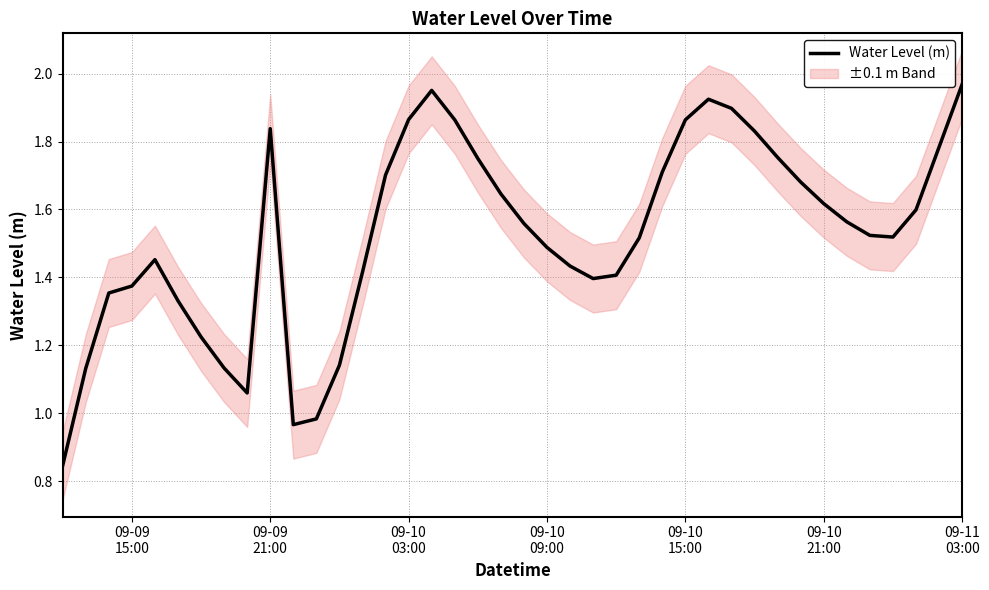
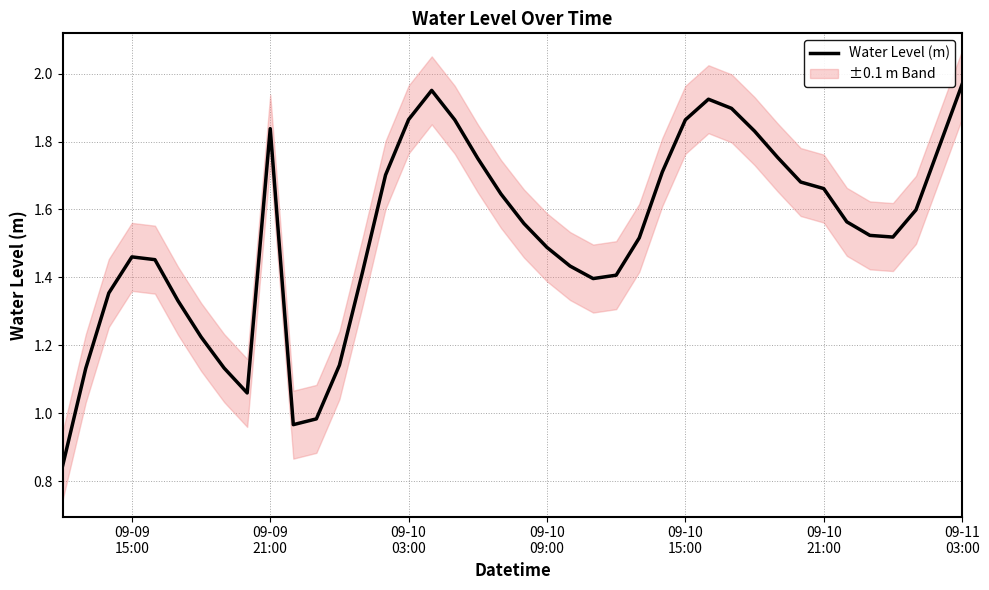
Water Level (m), 09-09 15:00: 1.37 -> 1.46
Water Level (m), 09-10 21:00: 1.62 -> 1.66
